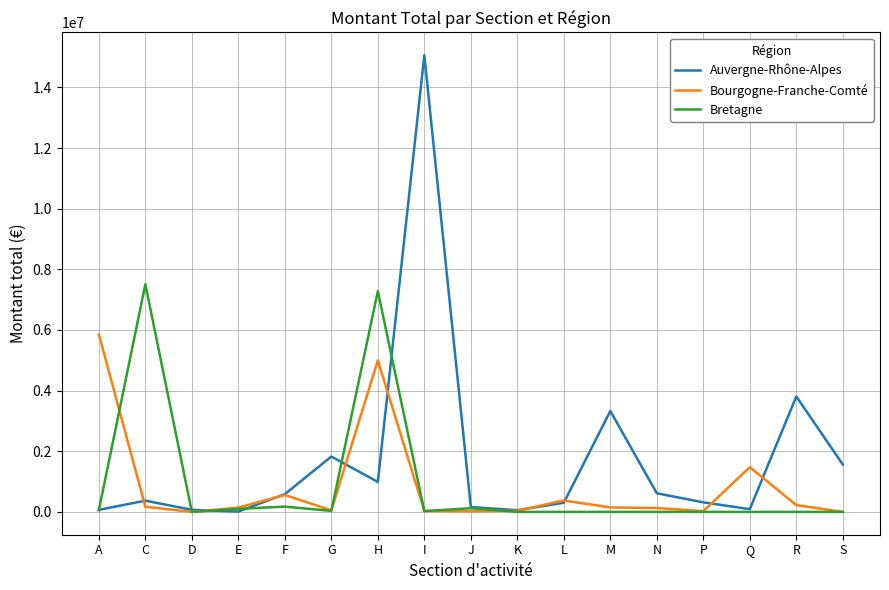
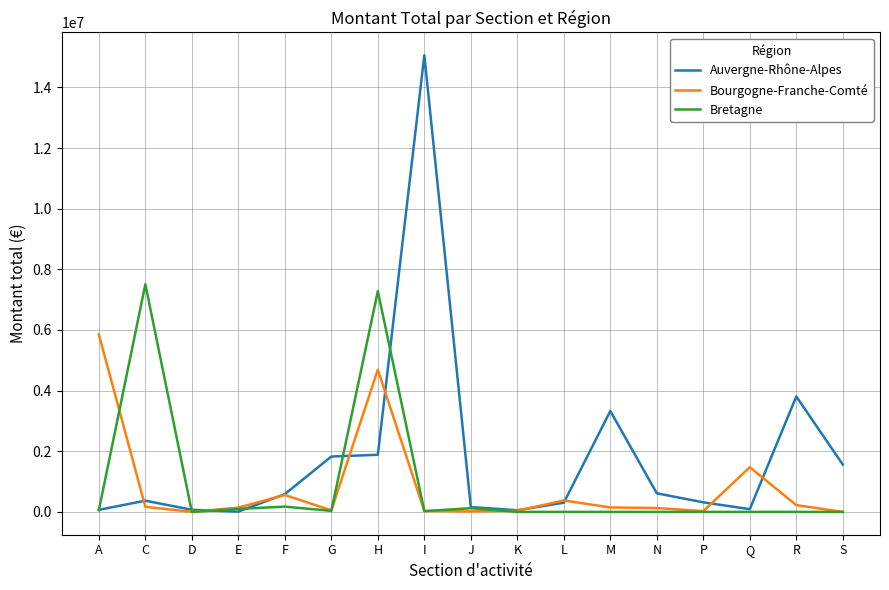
Auvergne-Rhône-Alpes, H: 1000000 -> 1900000
Bourgogne-Franche-Comté, H: 5000000 -> 4700000
